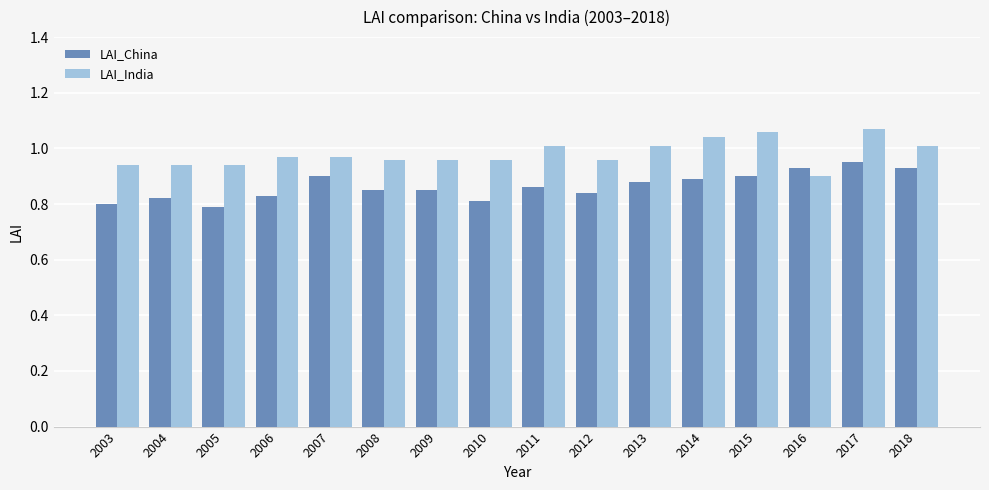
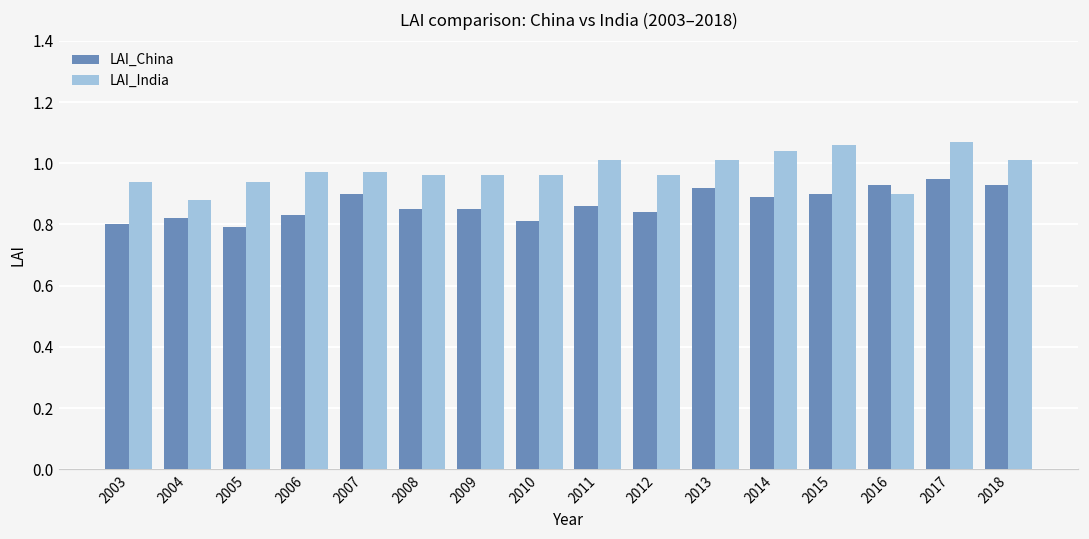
LAI_India, 2004: 0.94 -> 0.88
LAI_China, 2013: 0.88 -> 0.92
